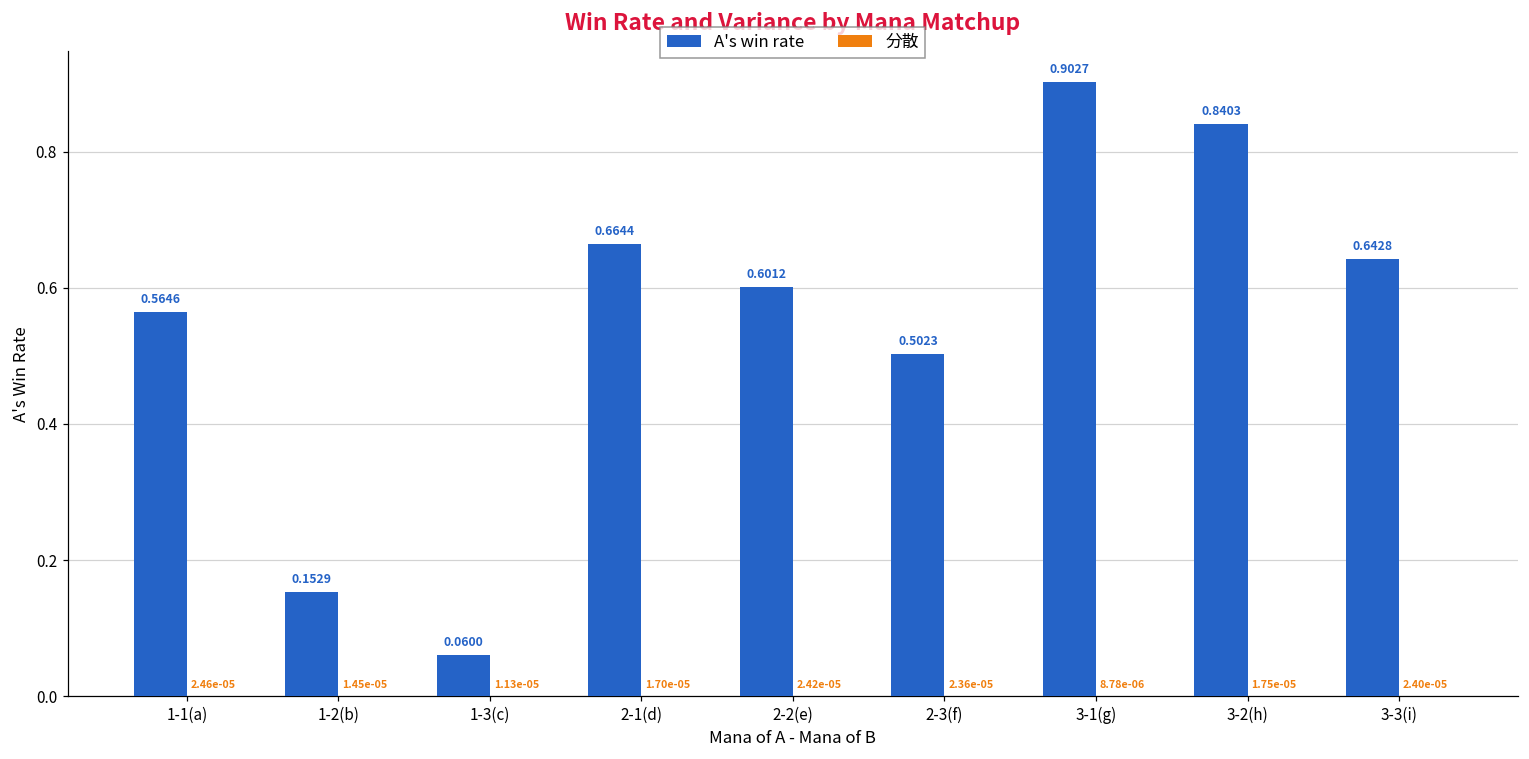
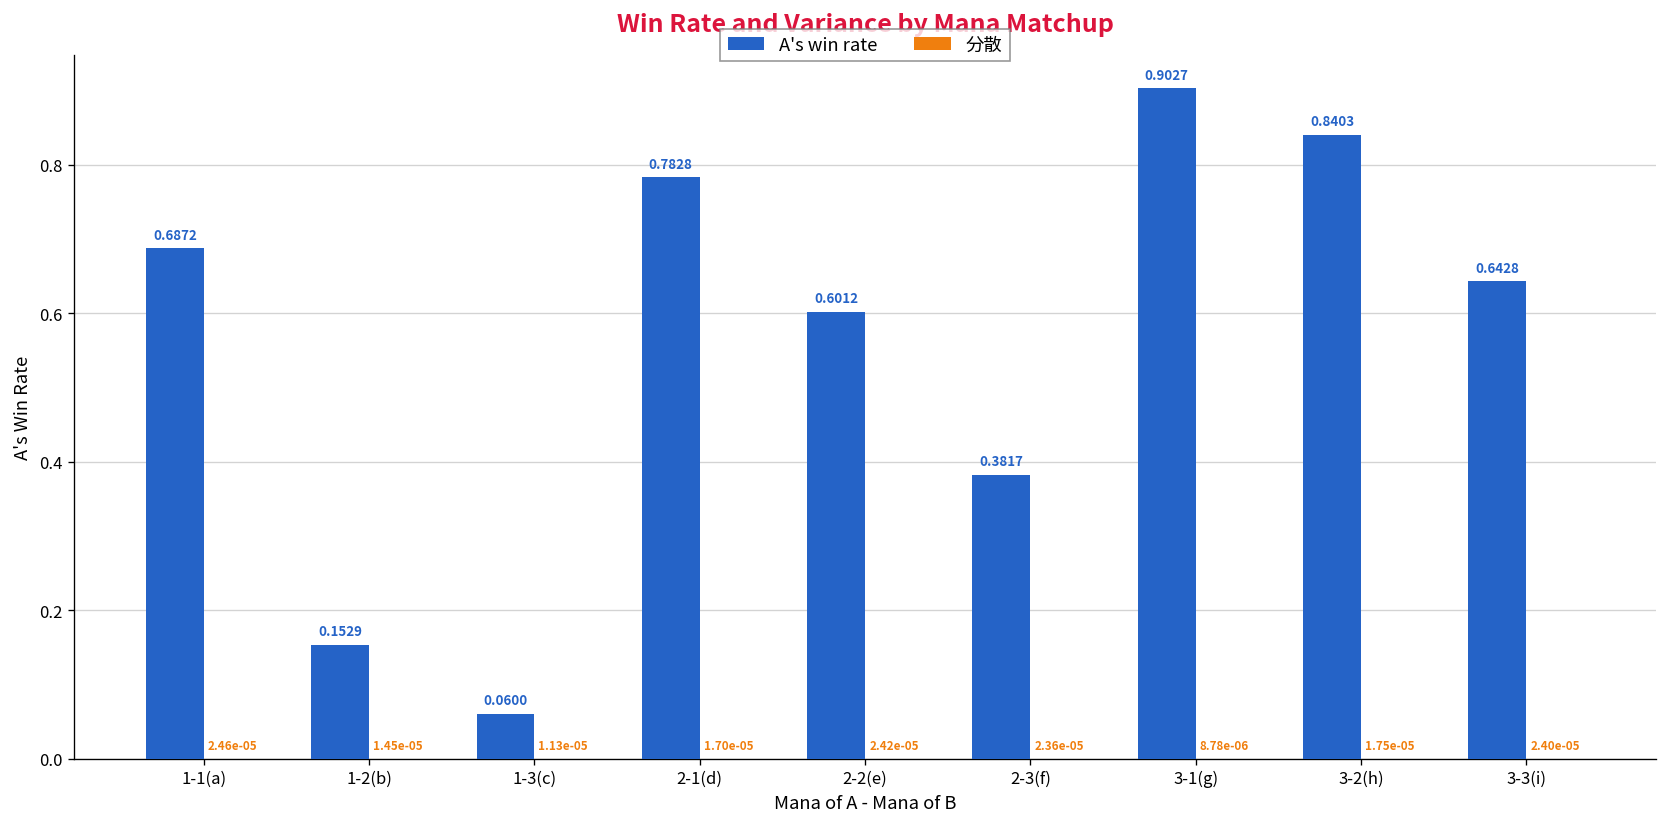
A's win rate, 1-1(a): 0.5646 -> 0.6872
A's win rate, 2-1(d): 0.6644 -> 0.7828
A's win rate, 2-3(f): 0.5023 -> 0.3817
